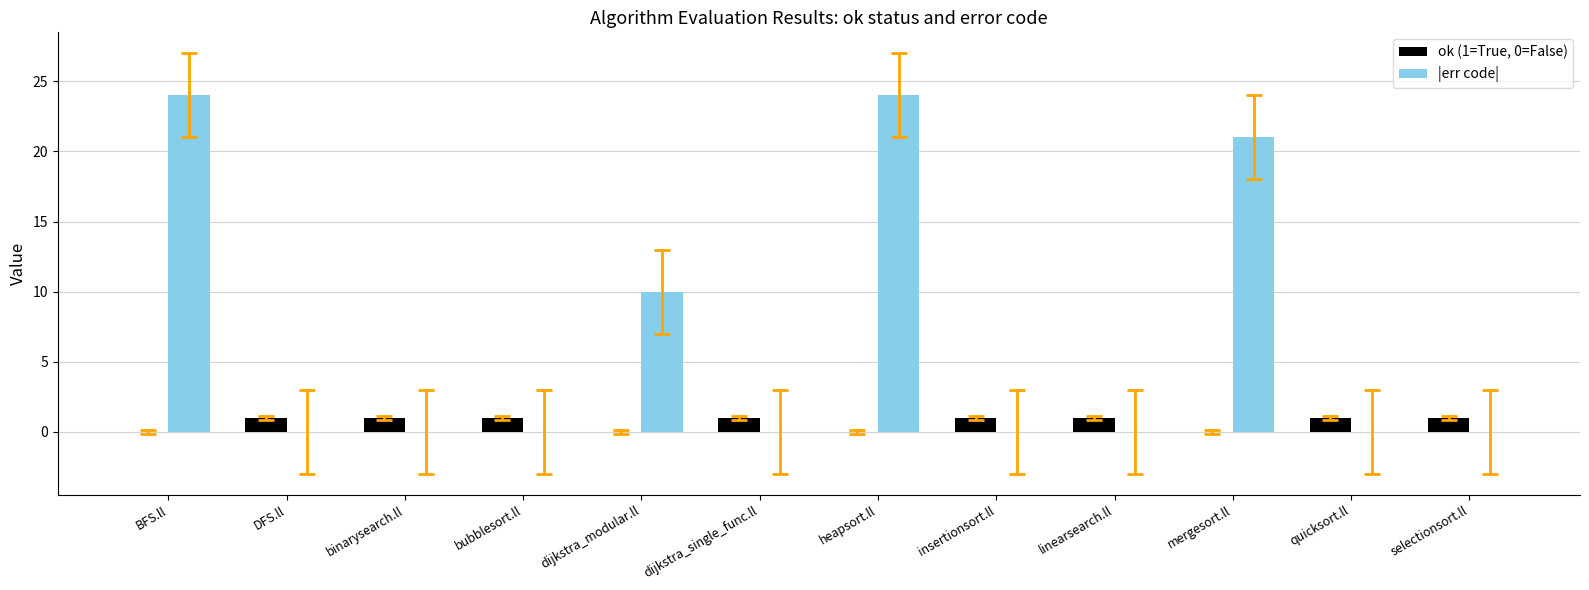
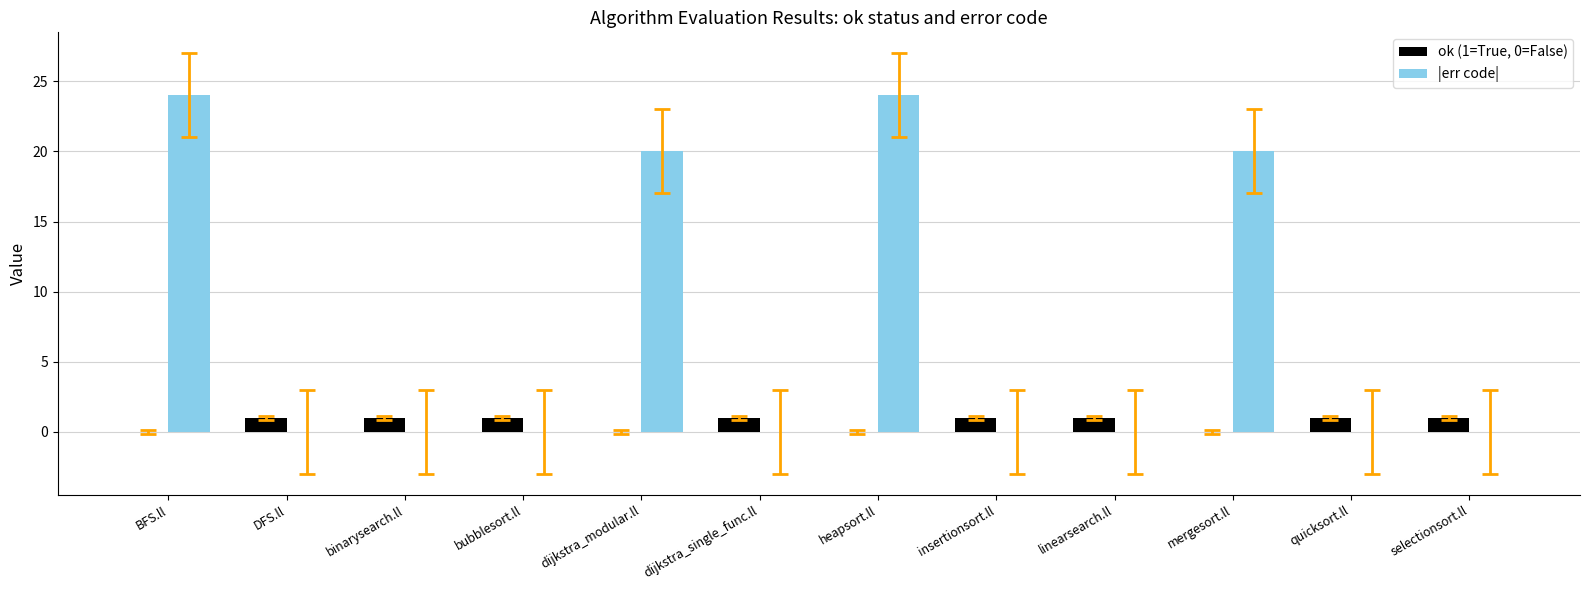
|err code|, dijkstra_modular.ll: 10.0 -> 20.0
|err code|, mergesort.ll: 21.0 -> 20.0
